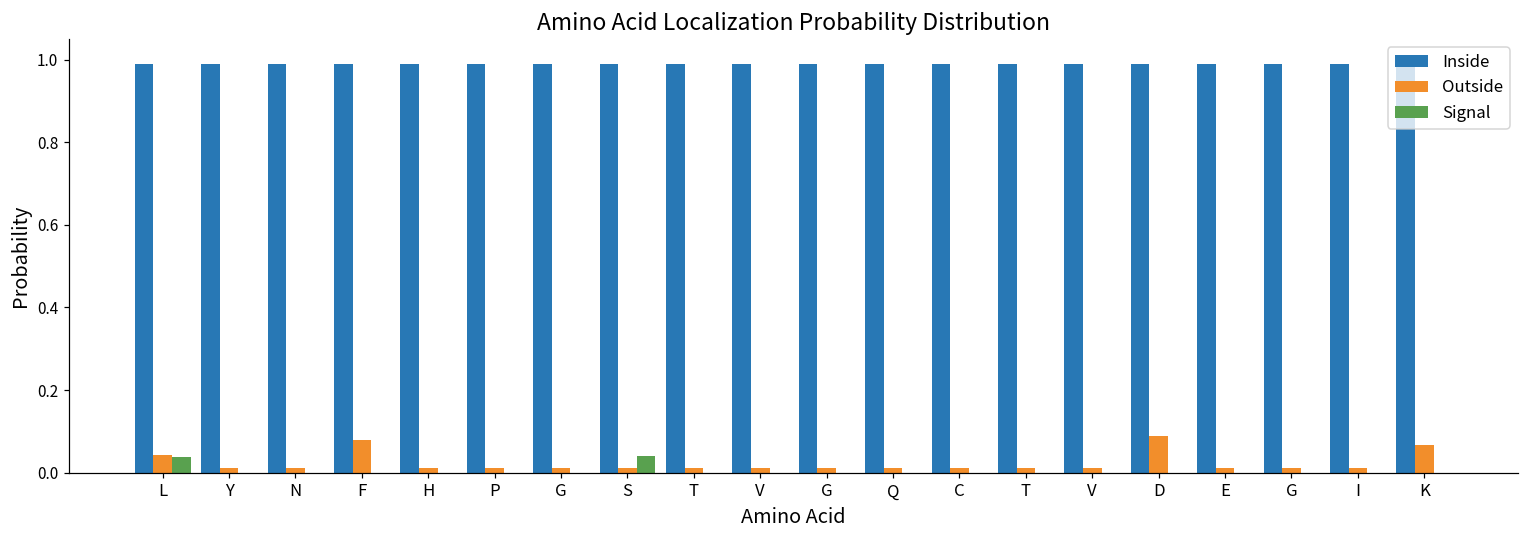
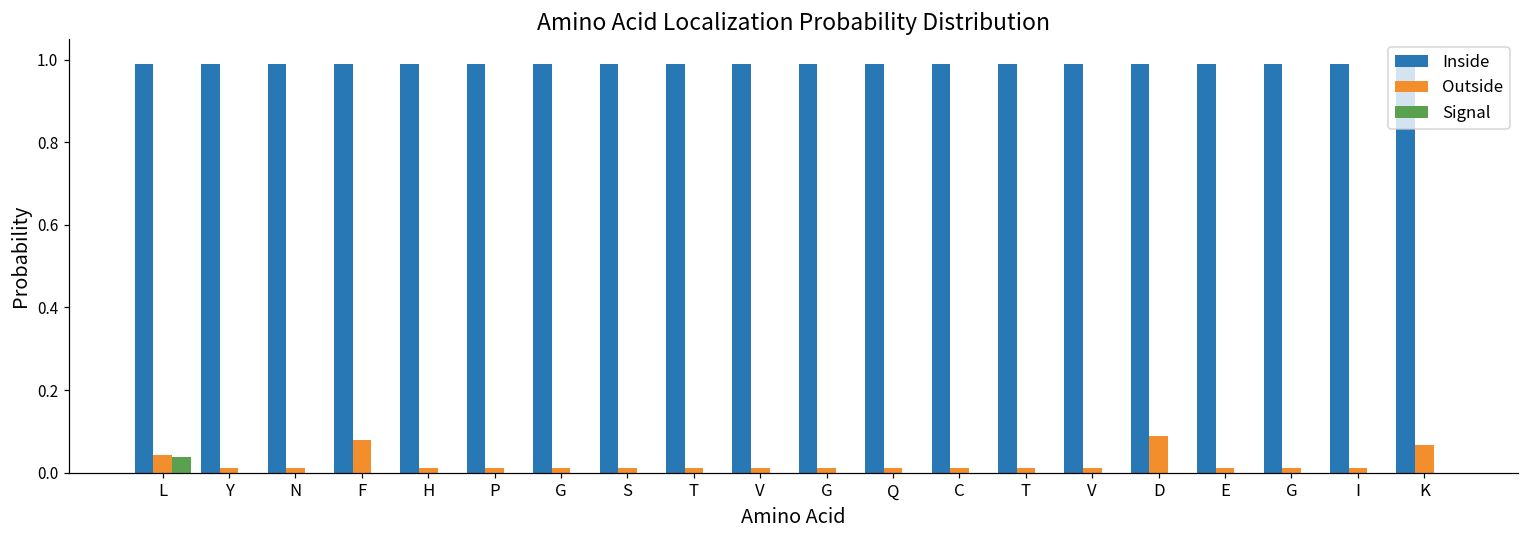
Signal, S: 0.04 -> 0.00
